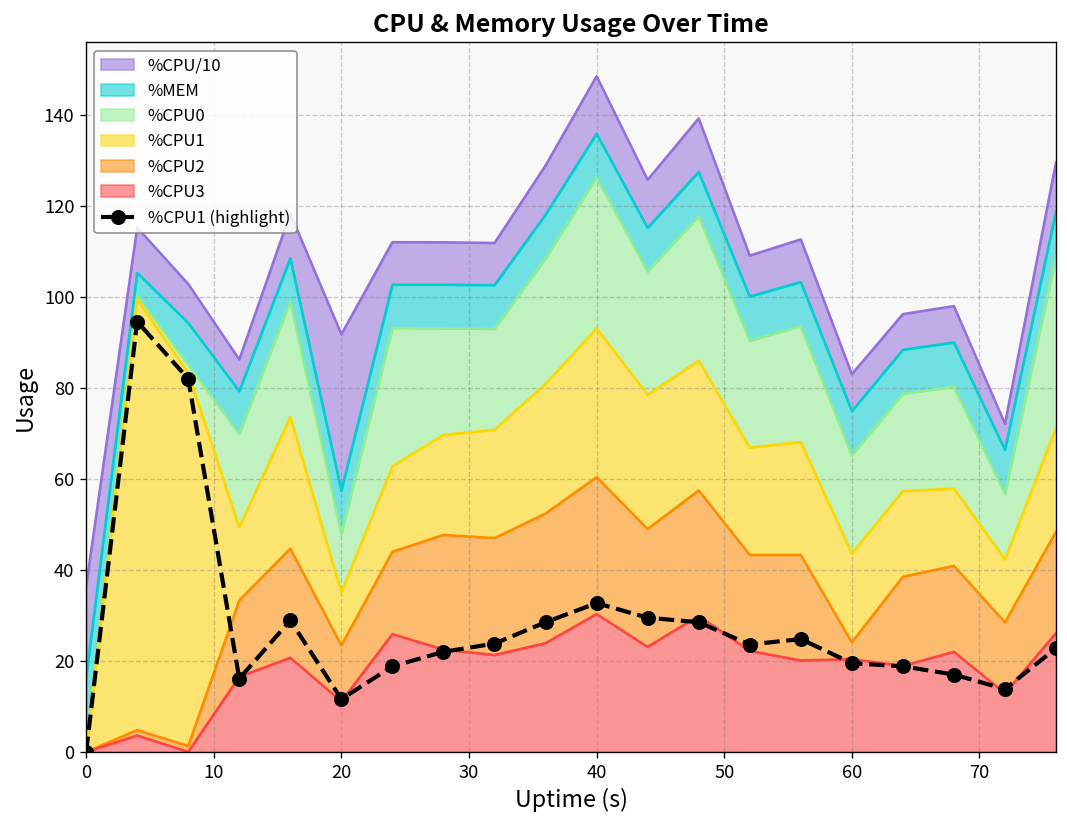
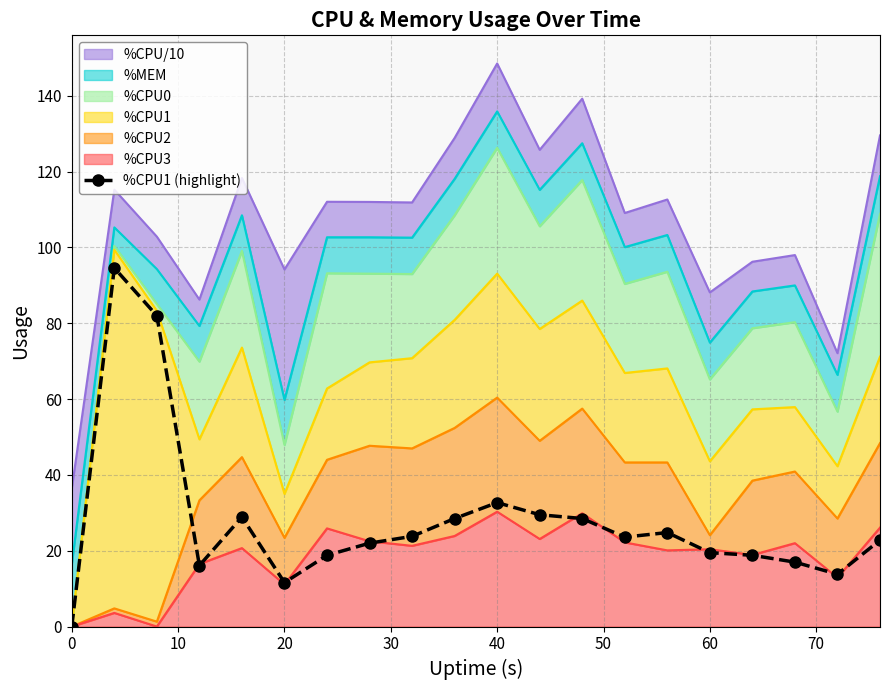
%MEM, 20: 10 -> 12
%CPU/10, 60: 8 -> 13
